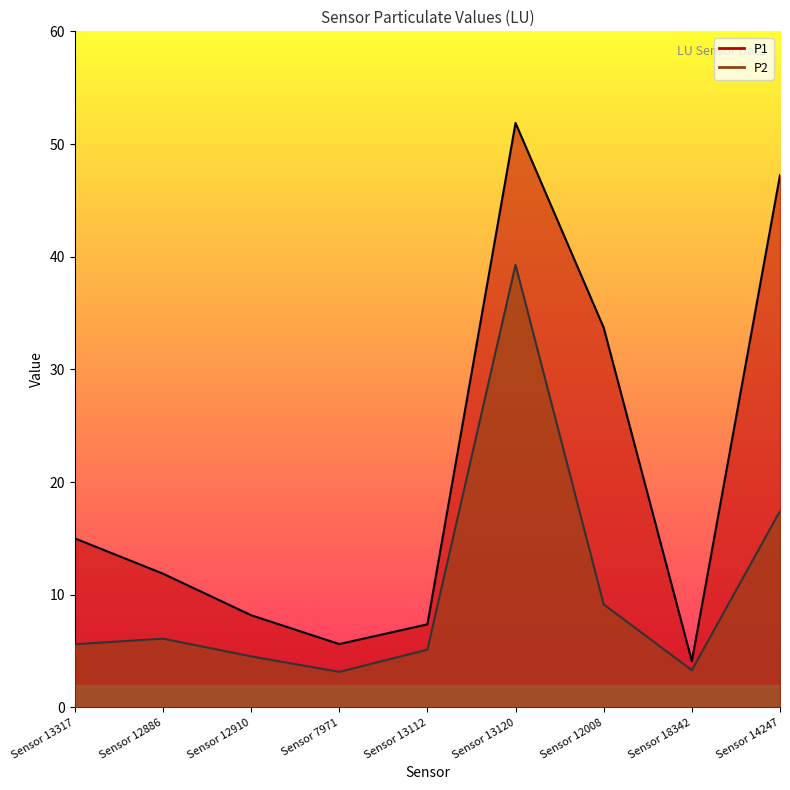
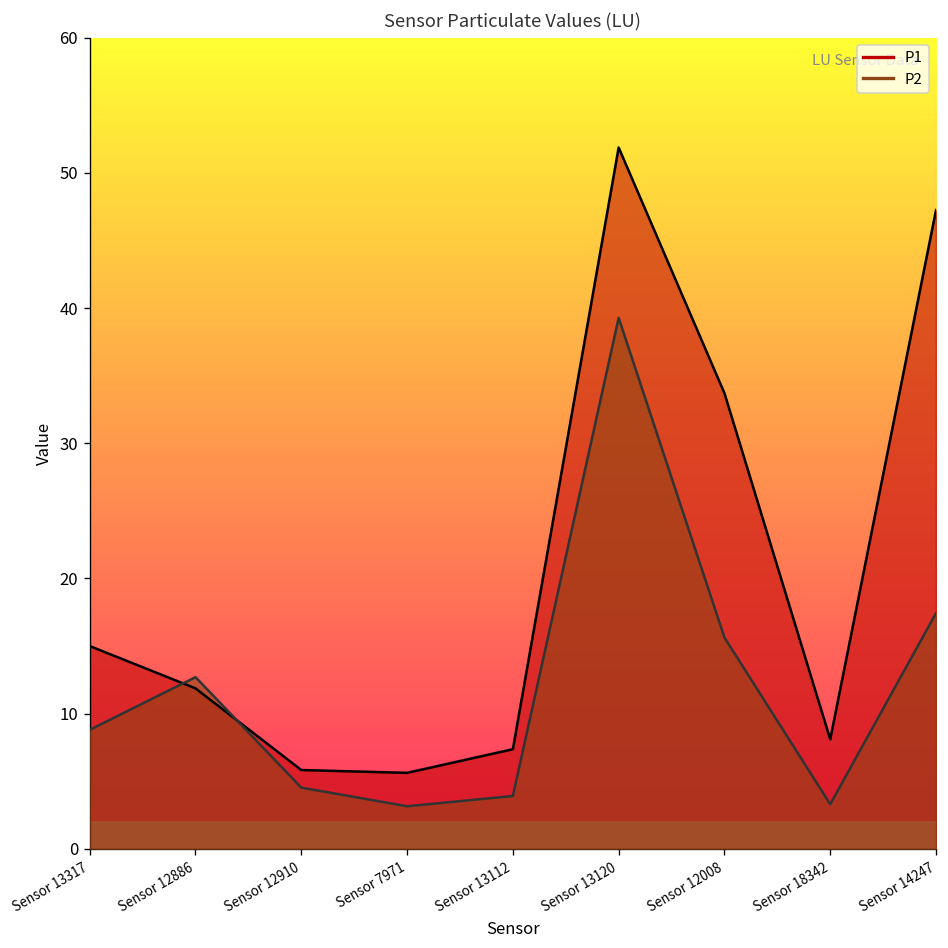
P2, Sensor 13317: 5.6 -> 8.8
P2, Sensor 12886: 6.1 -> 12.7
P1, Sensor 12910: 8.2 -> 5.8
P2, Sensor 13112: 5.1 -> 3.9
P2, Sensor 12008: 9.1 -> 15.6
P1, Sensor 18342: 4.1 -> 8.1
